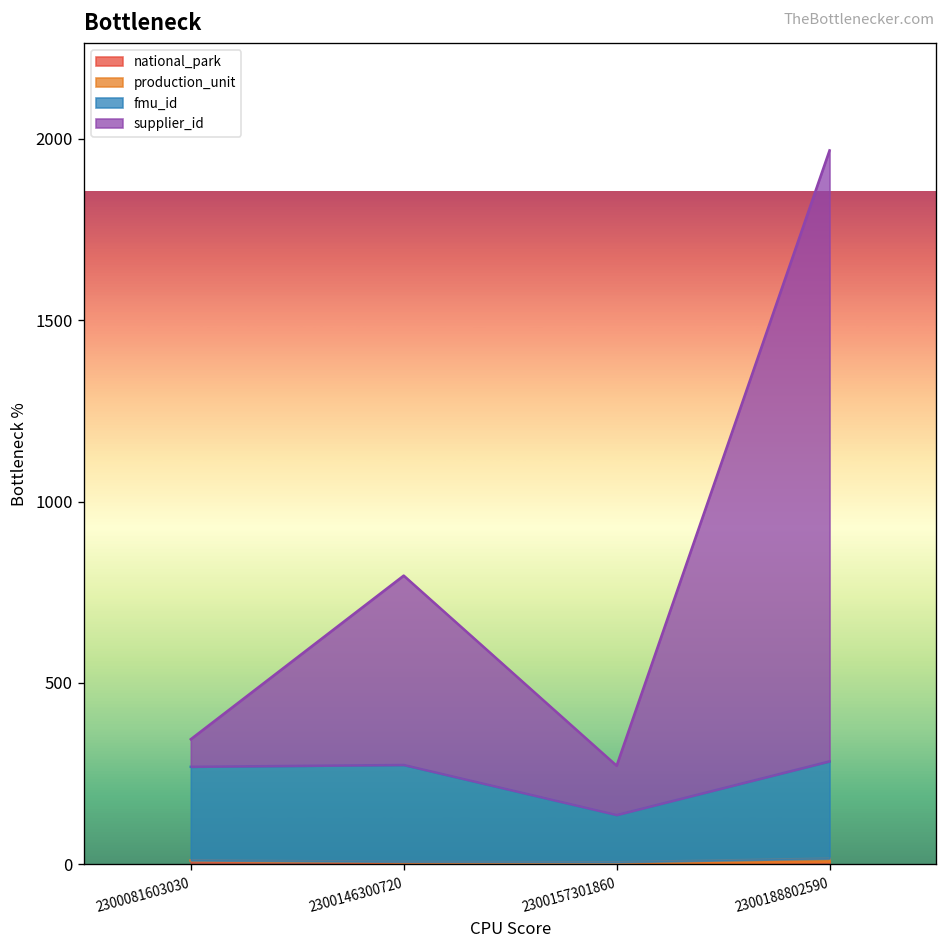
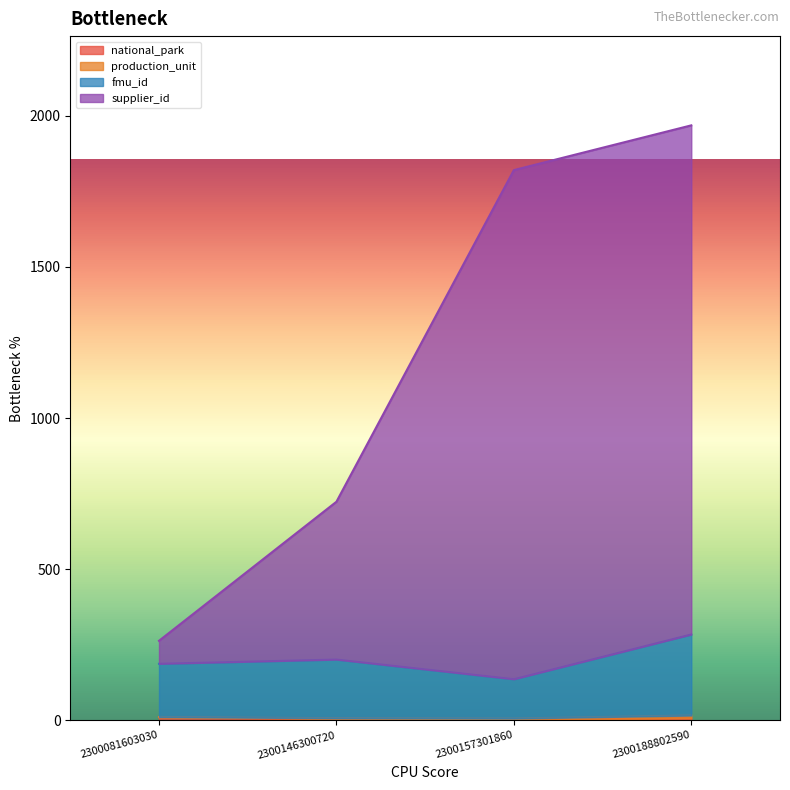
fmu_id, 2300081603030: 260 -> 180
fmu_id, 2300146300720: 270 -> 190
supplier_id, 2300157301860: 140 -> 1680
